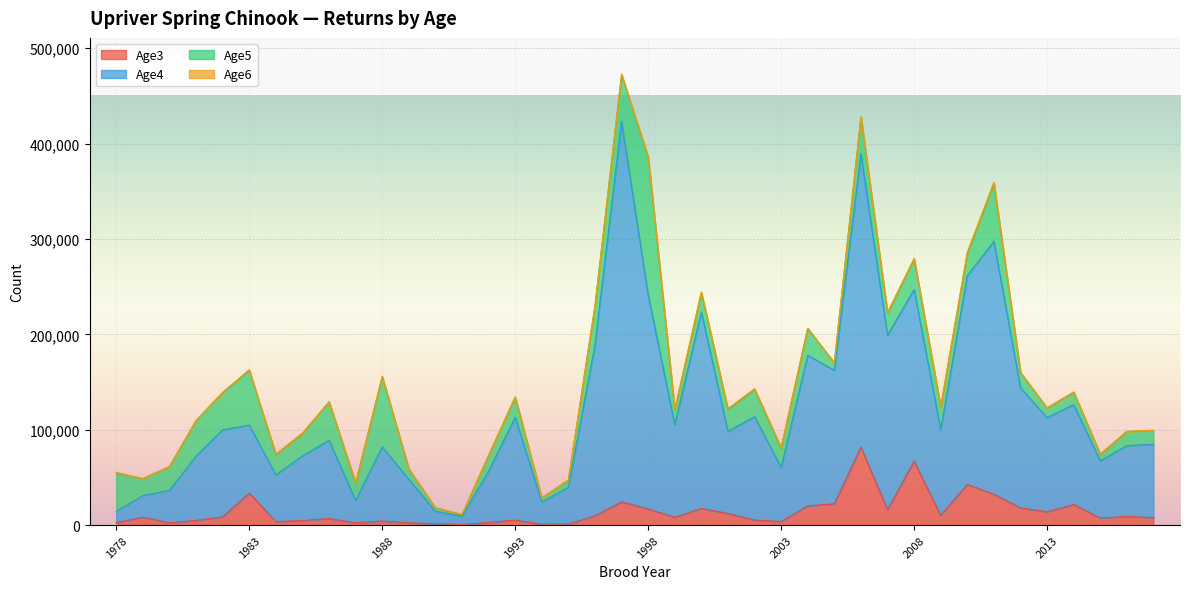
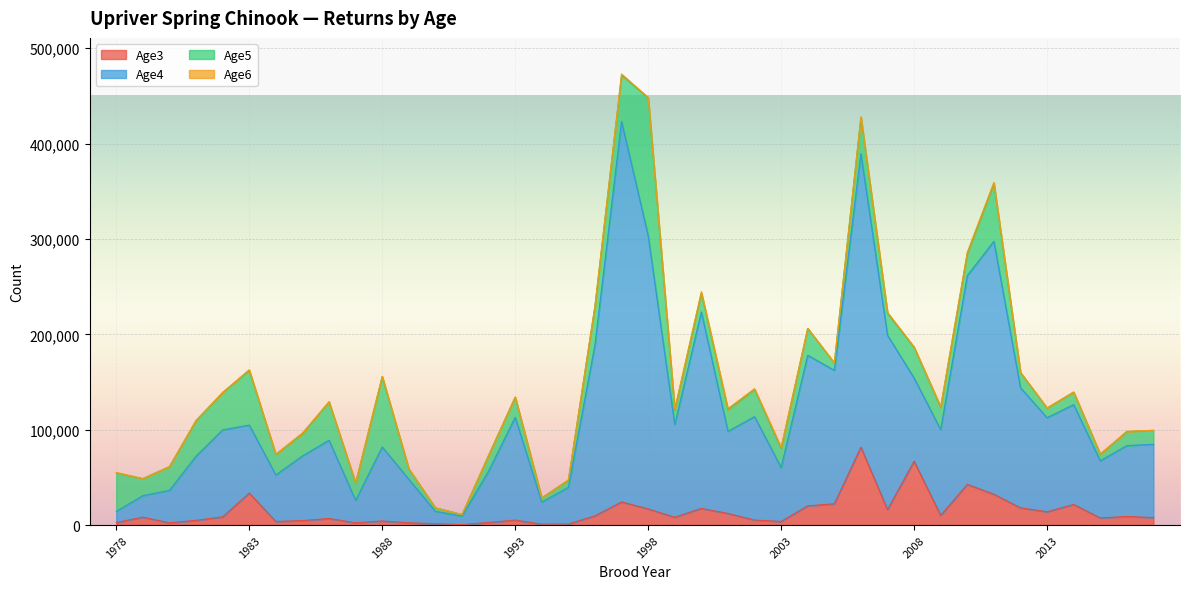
Age4, 1998: 220,000 -> 290,000
Age4, 2008: 180,000 -> 90,000
